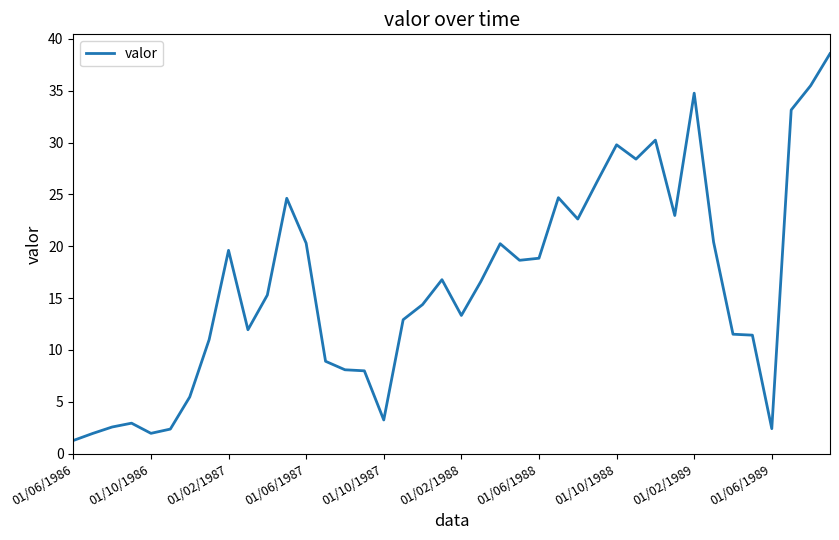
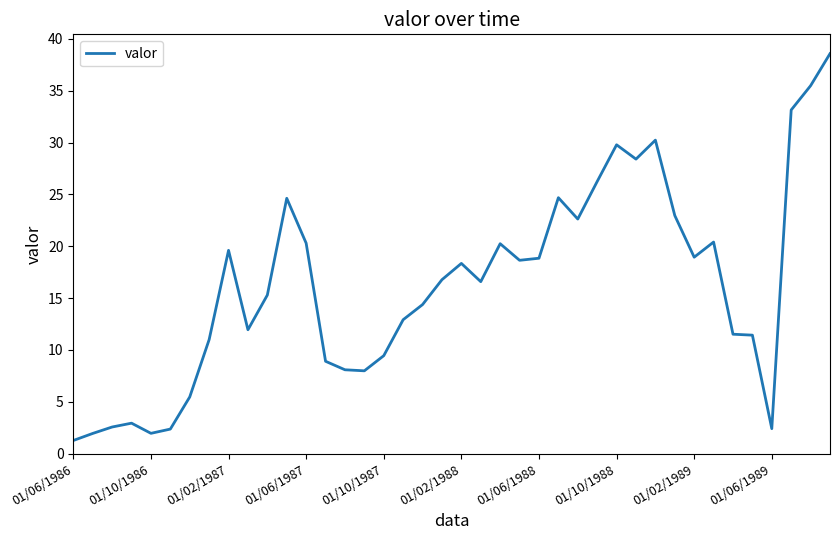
01/10/1987: 3.3 -> 9.5
01/02/1988: 13.3 -> 18.4
01/02/1989: 34.8 -> 19.0
